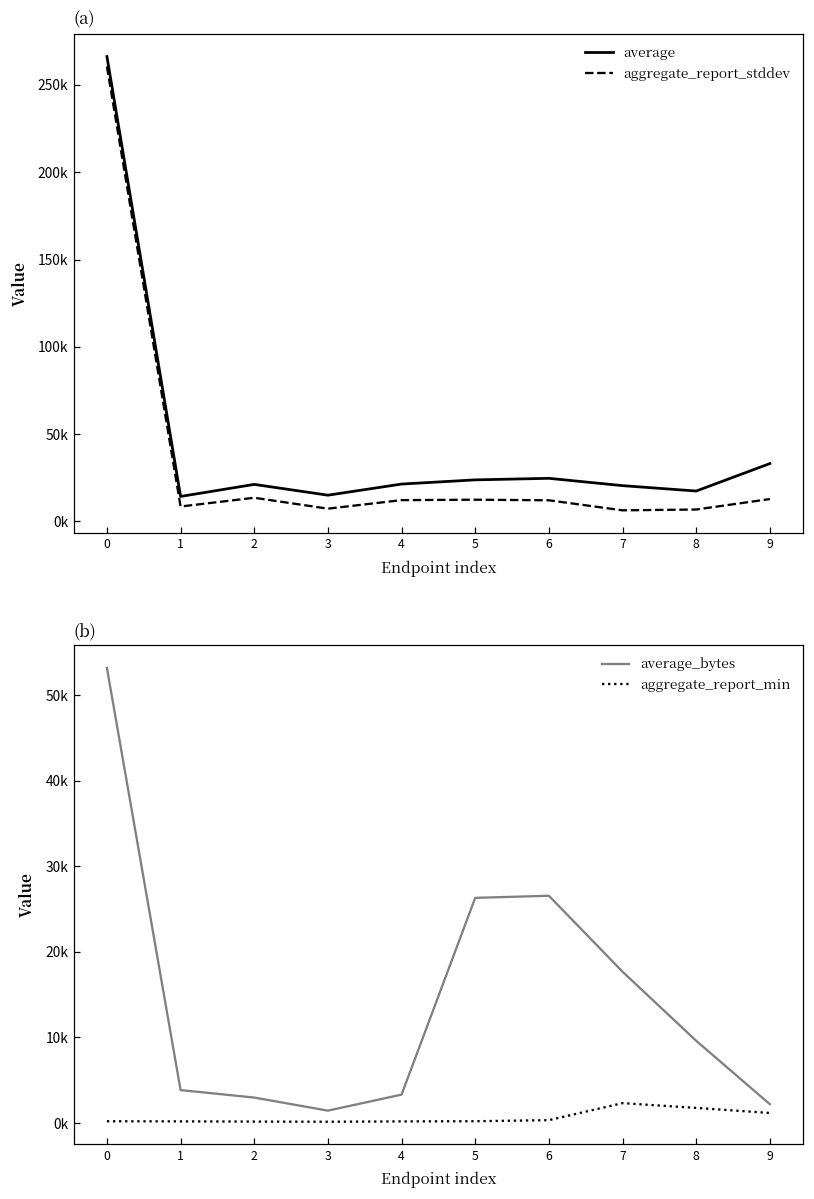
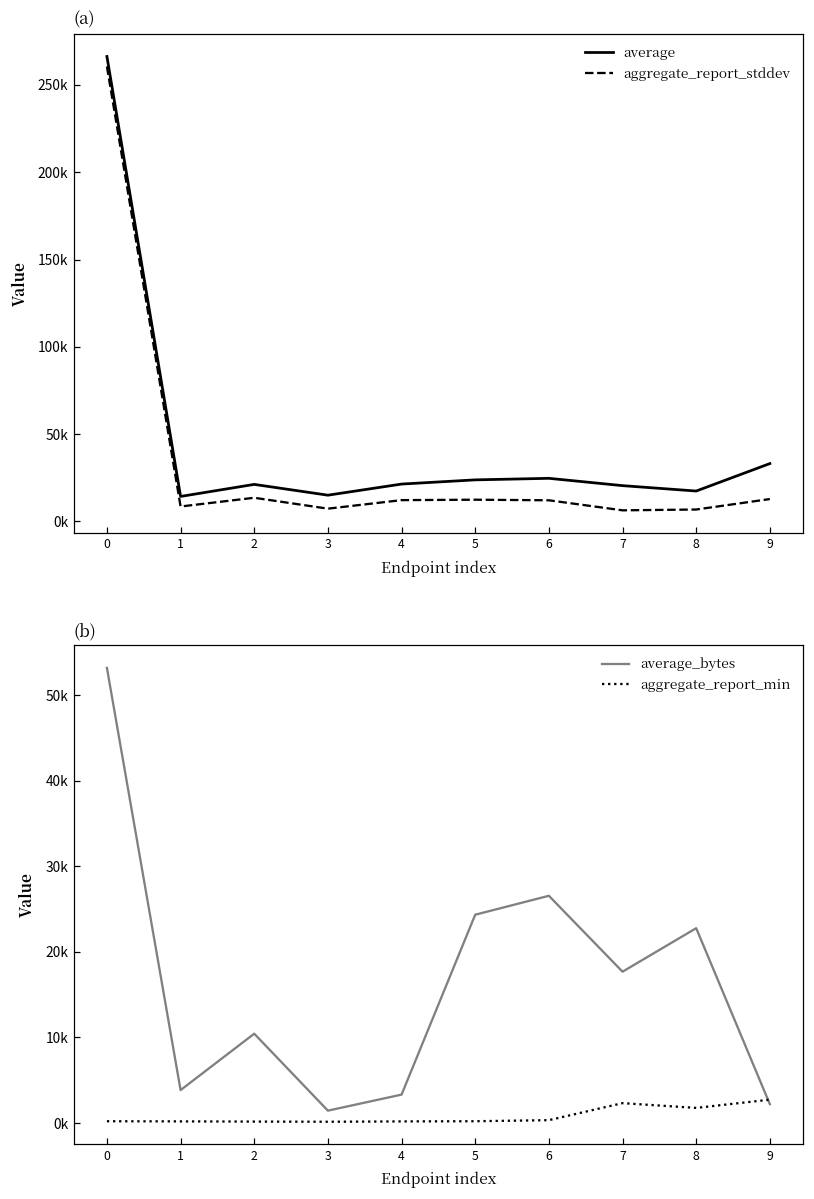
(b), average_bytes, 2: 3000 -> 10000
(b), average_bytes, 5: 26000 -> 24000
(b), average_bytes, 8: 10000 -> 23000
(b), aggregate_report_min, 9: 1000 -> 3000
